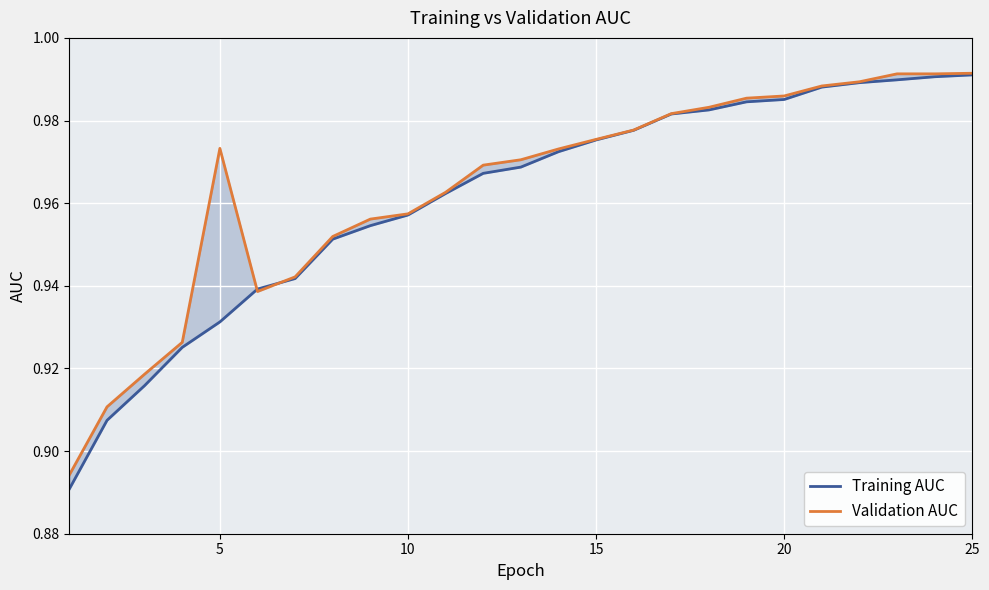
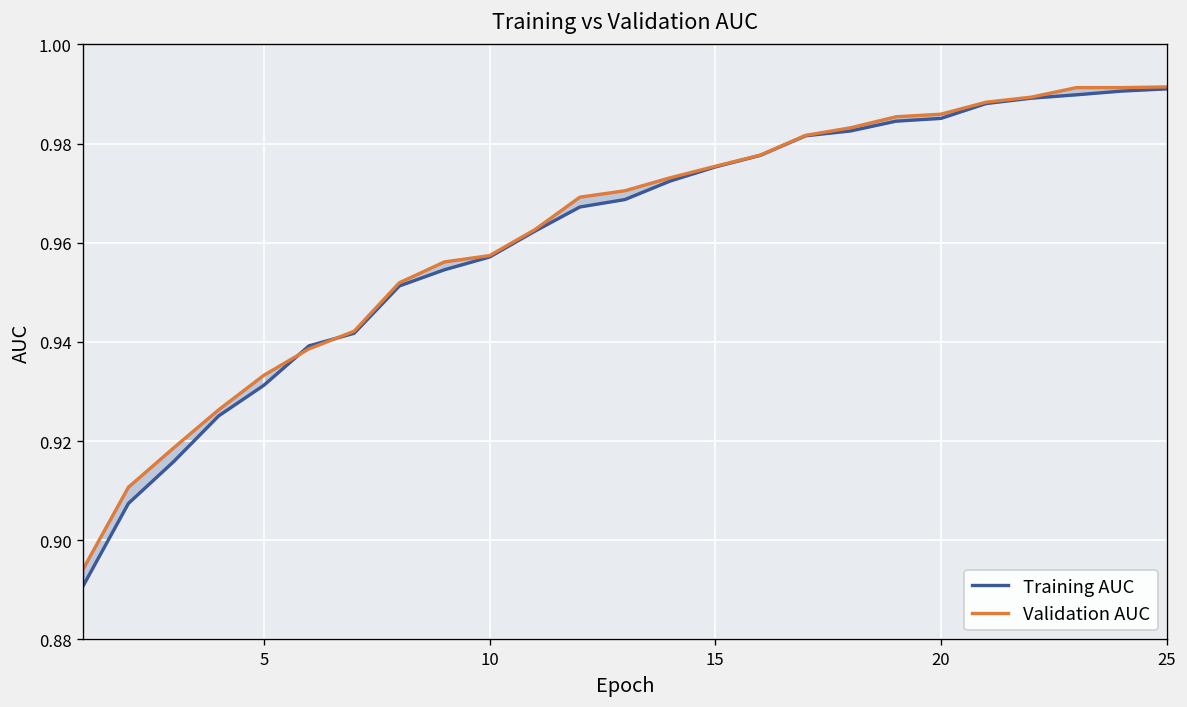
Validation AUC, 5: 0.973 -> 0.933
